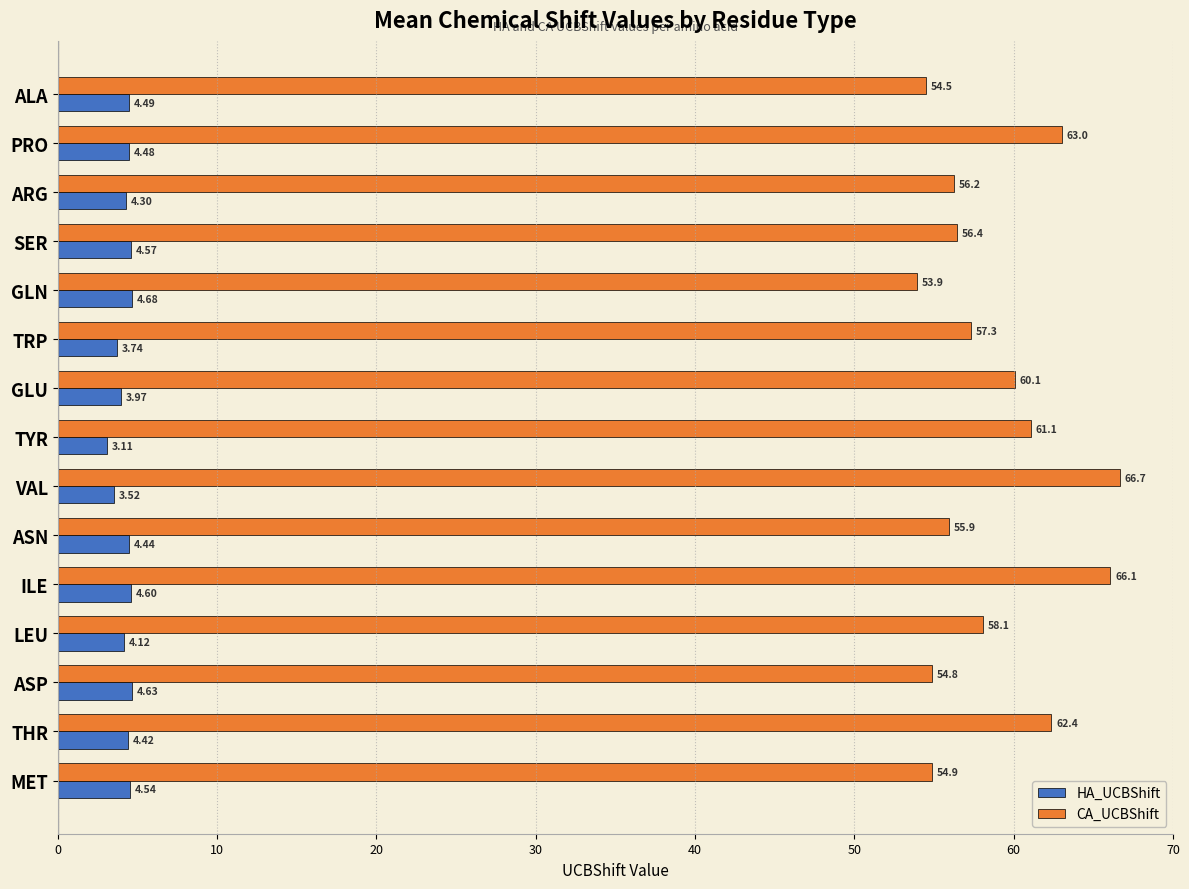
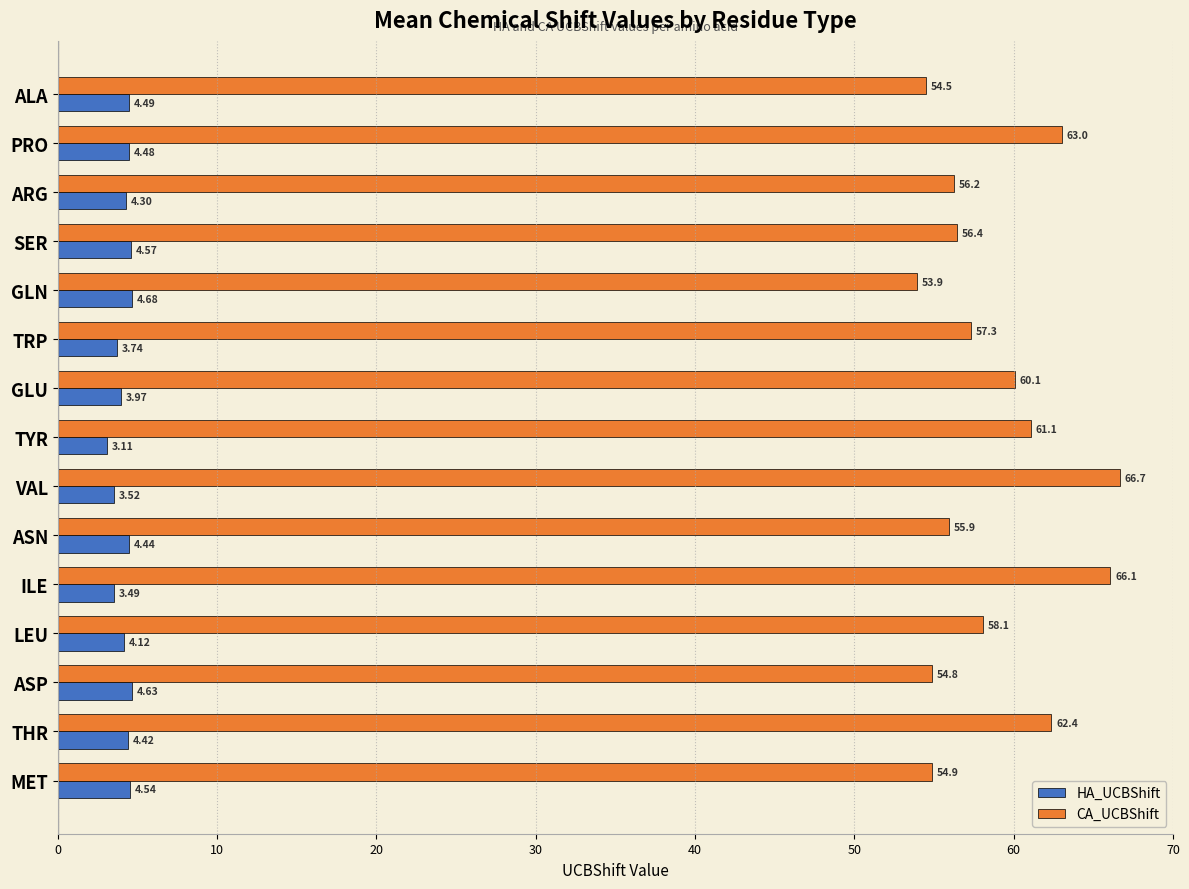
HA_UCBShift, ILE: 4.60 -> 3.49
